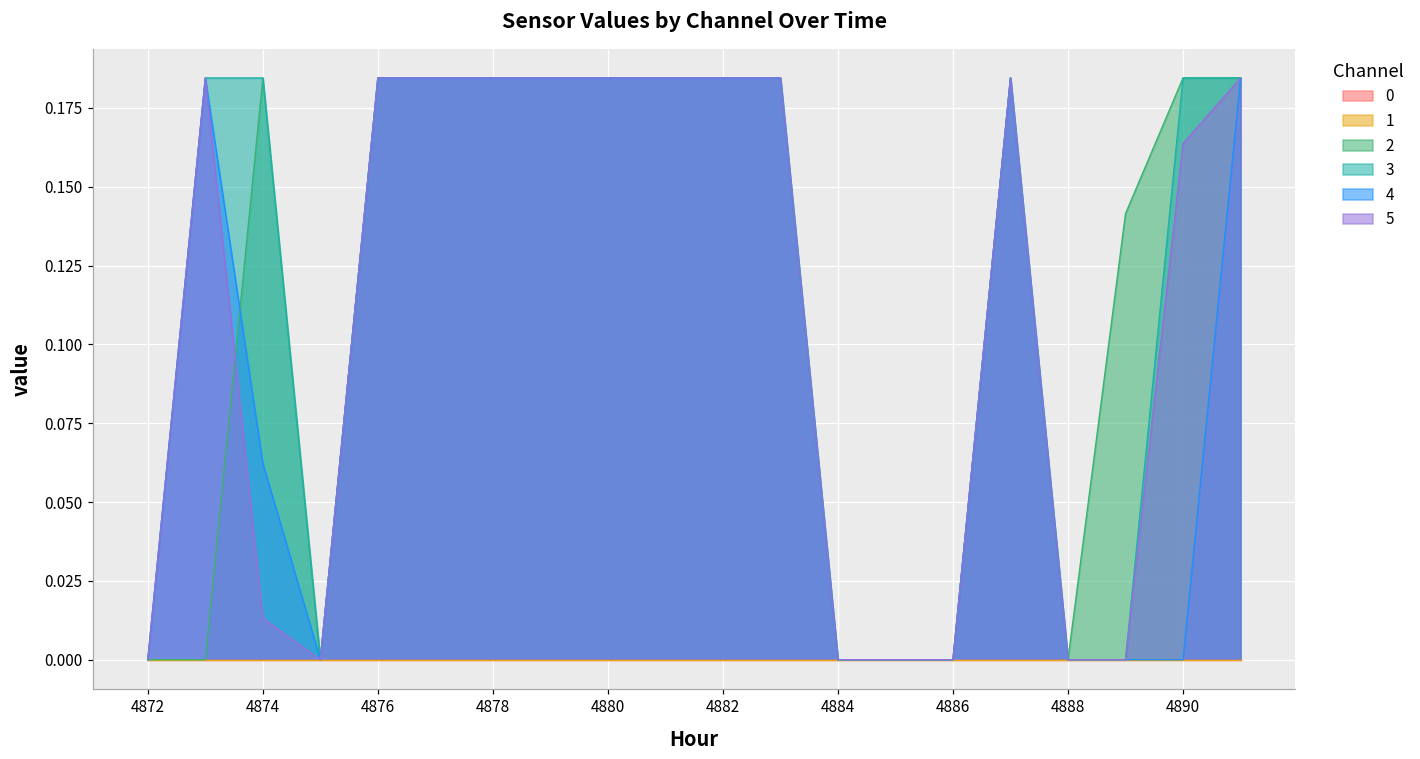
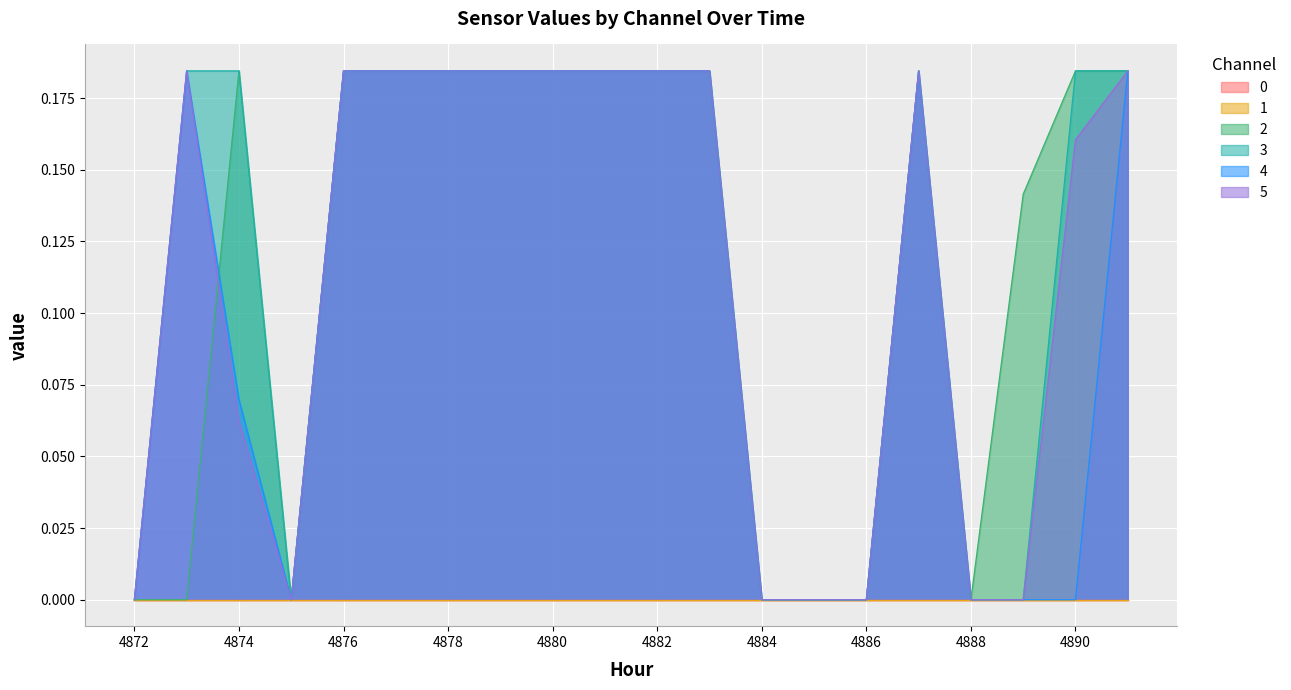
4, 4874: 0.062 -> 0.070
5, 4874: 0.013 -> 0.062
5, 4890: 0.164 -> 0.160
